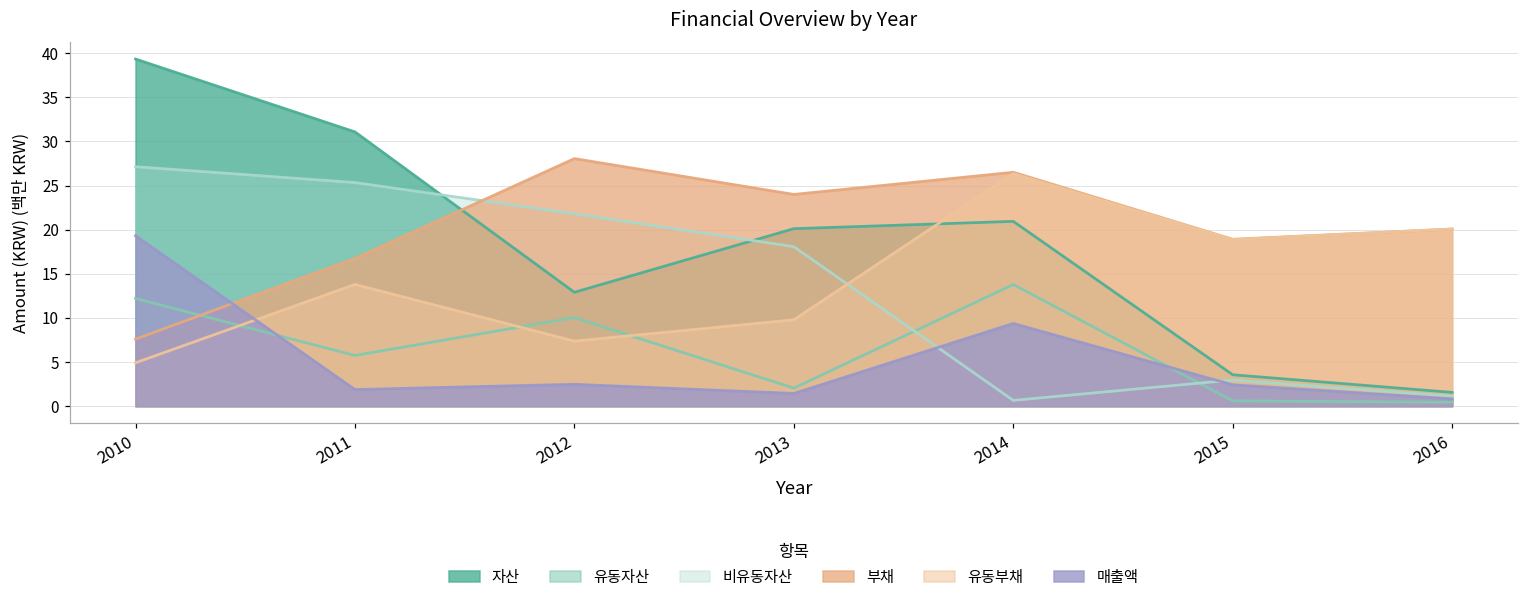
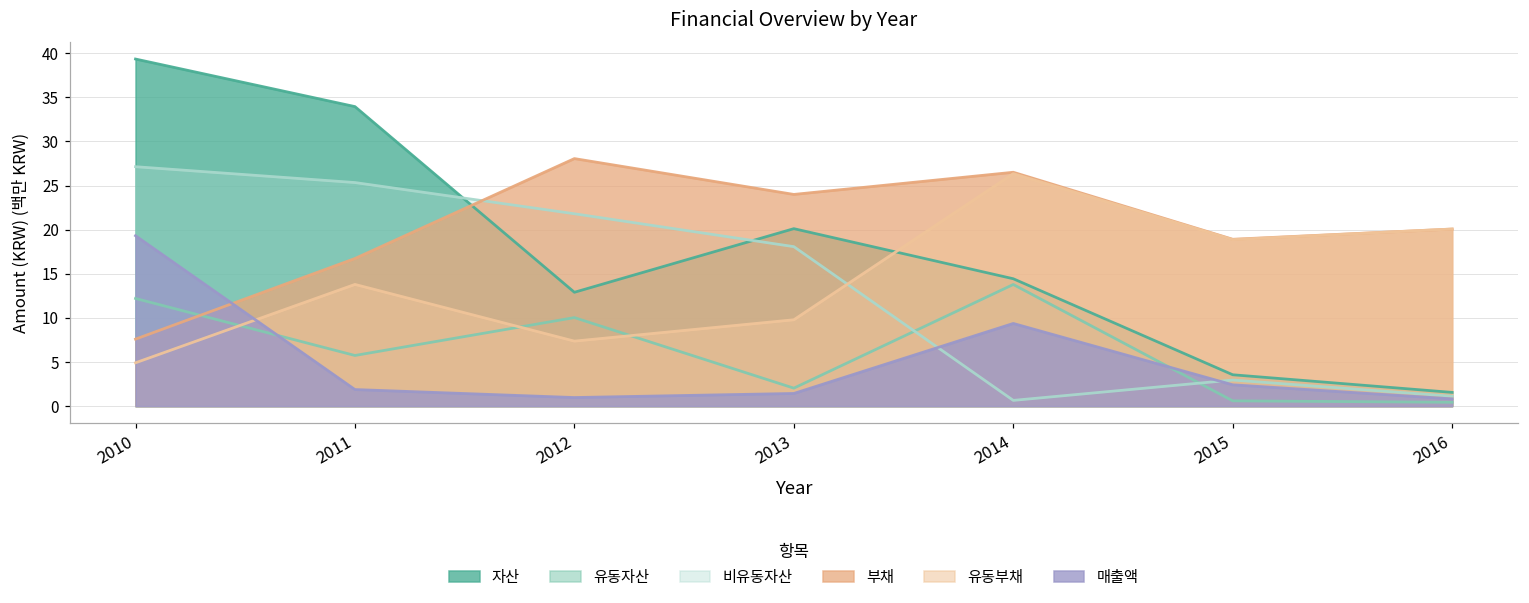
자산, 2011: 31 -> 34
매출액, 2012: 2 -> 1
자산, 2014: 21 -> 14
